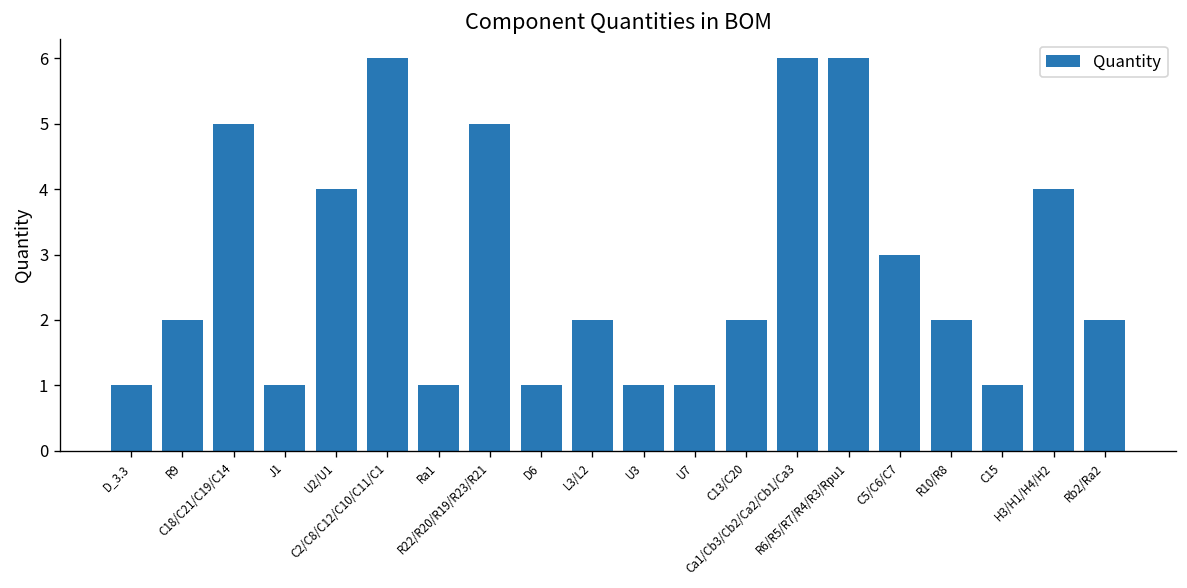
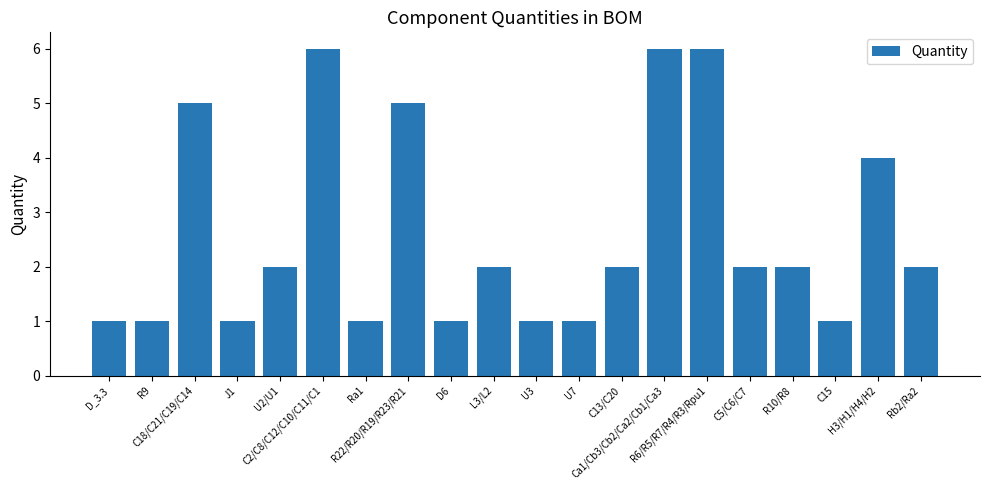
R9: 2 -> 1
U2/U1: 4 -> 2
C5/C6/C7: 3 -> 2
